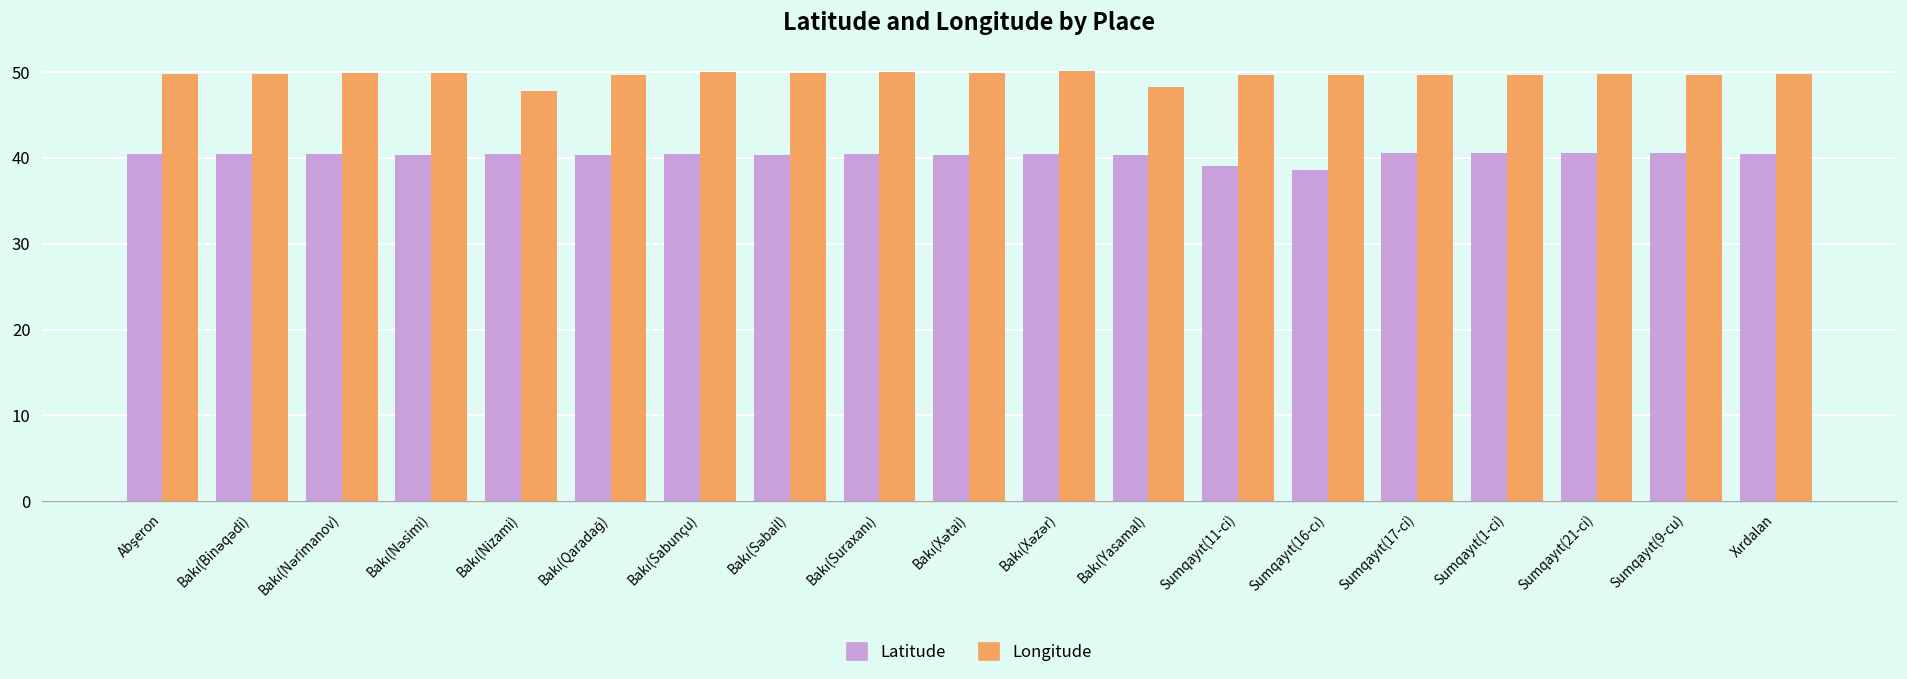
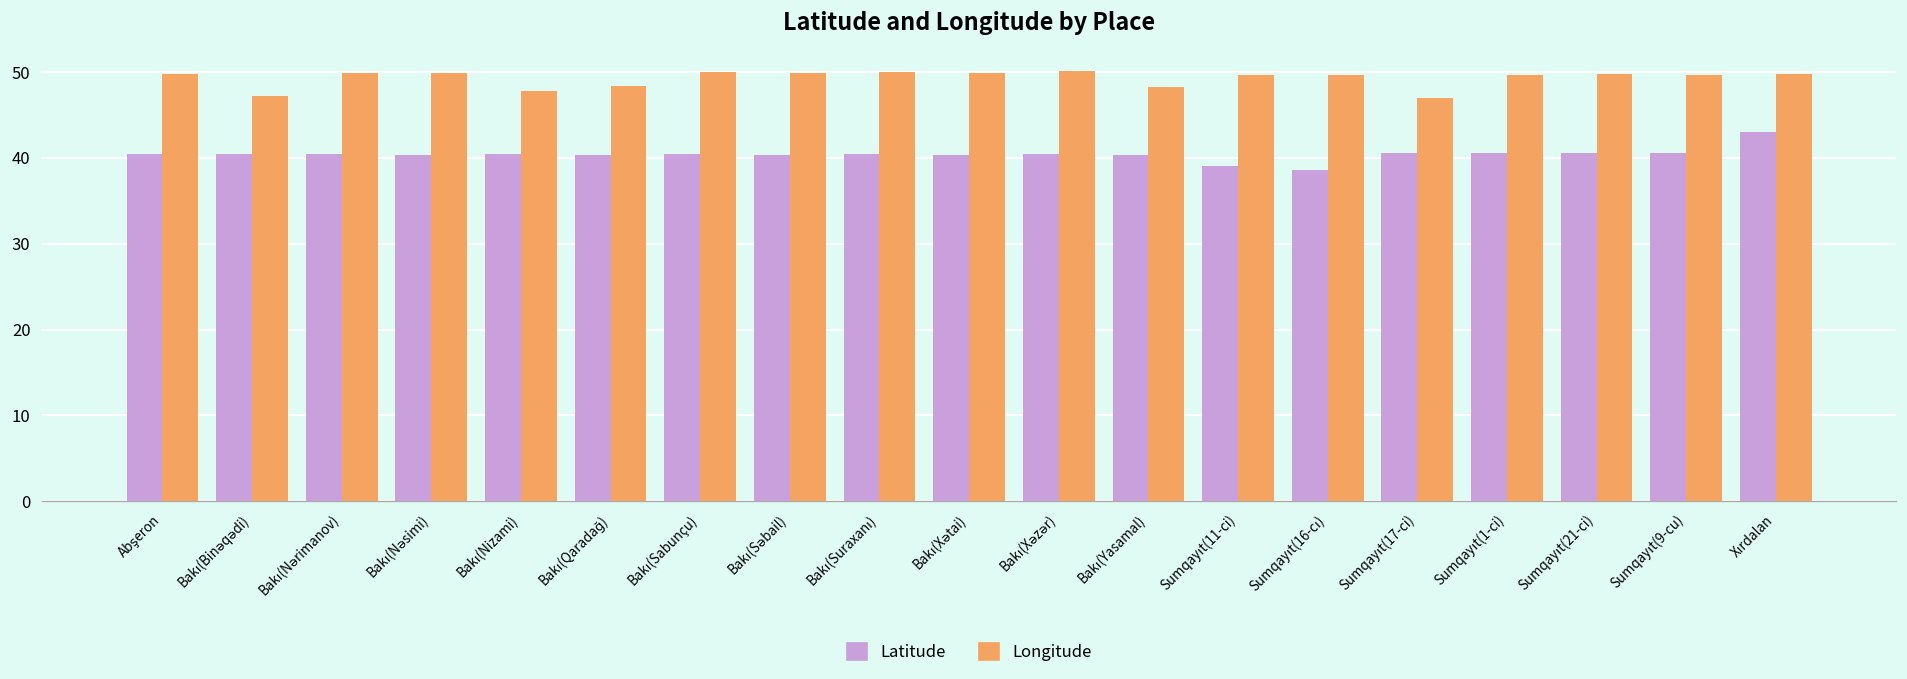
Longitude, Bakı(Binəqədi): 50 -> 47
Longitude, Bakı(Qaradağ): 50 -> 48
Longitude, Sumqayıt(17-ci): 50 -> 47
Latitude, Xırdalan: 40 -> 43
